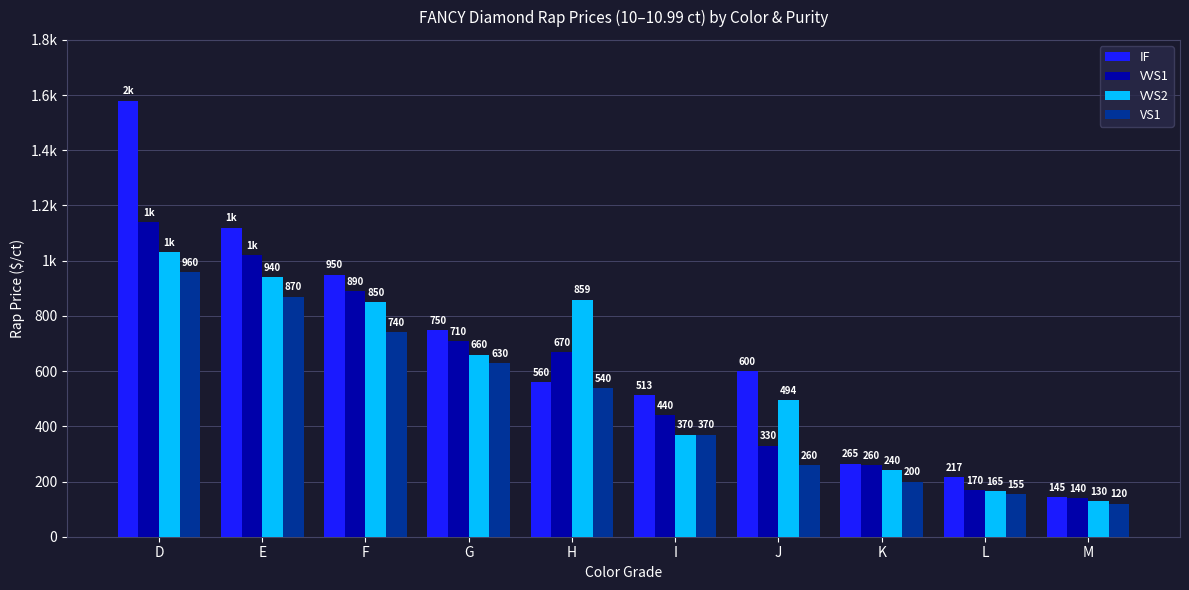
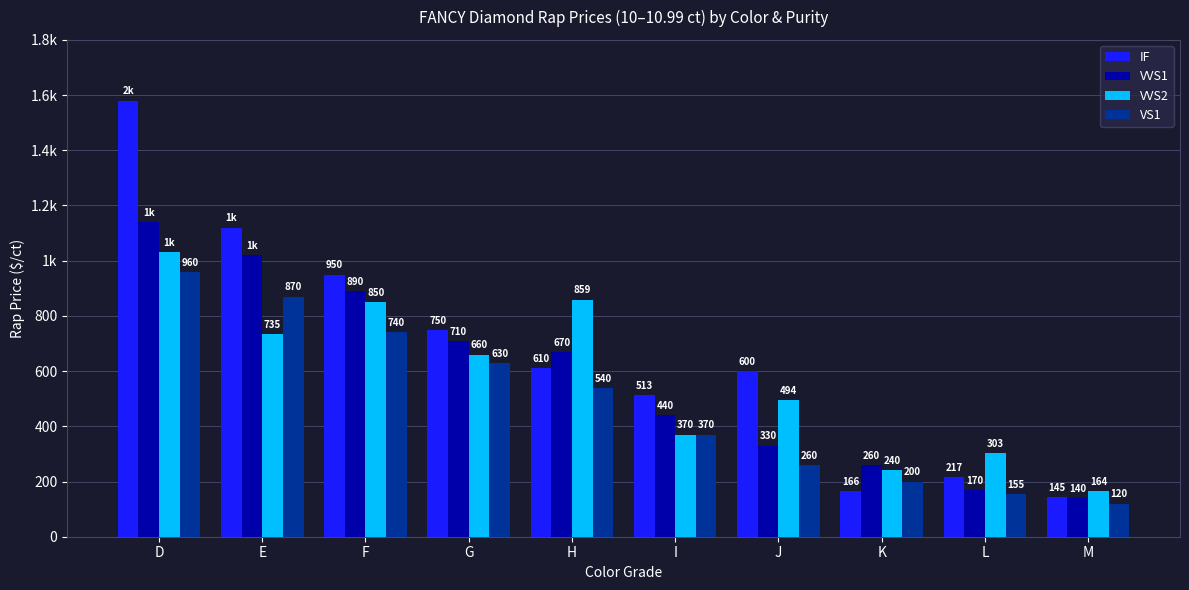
VVS2, E: 940 -> 735
IF, H: 560 -> 610
IF, K: 265 -> 166
VVS2, L: 165 -> 303
VVS2, M: 130 -> 164
